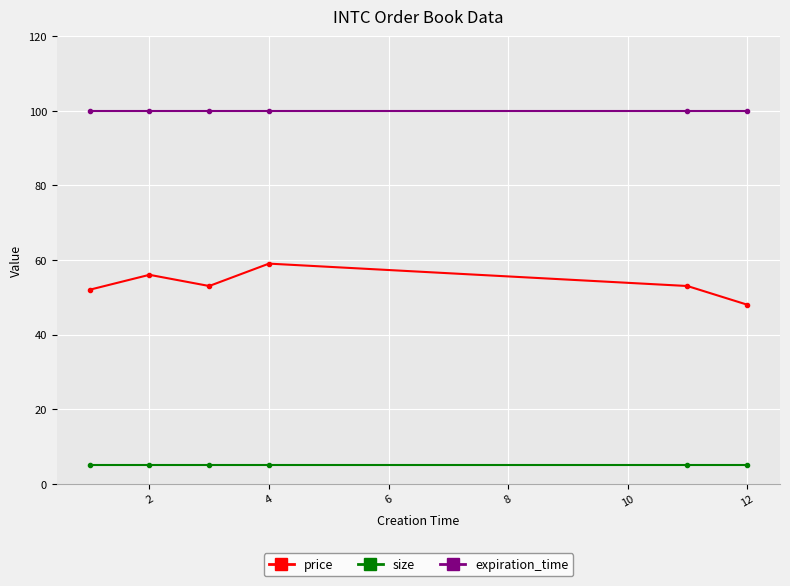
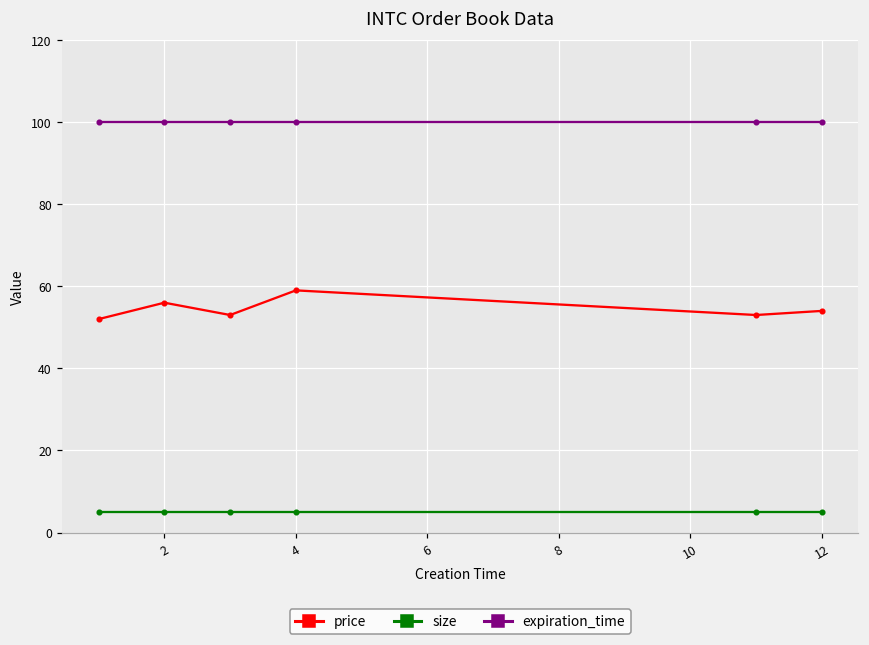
price, 12: 48 -> 54
